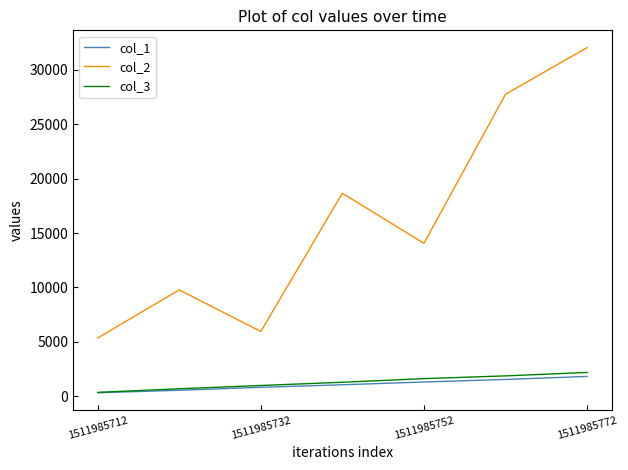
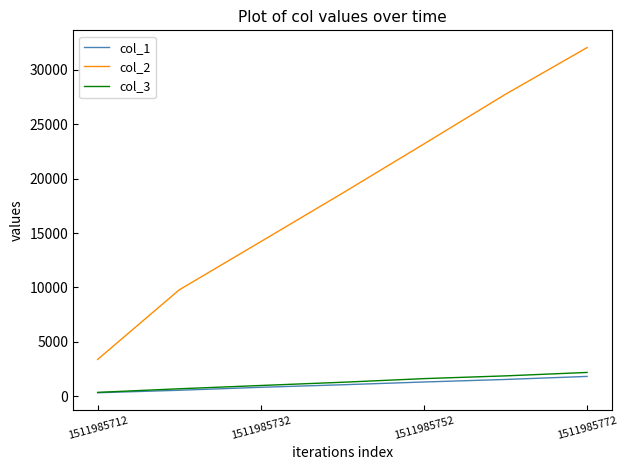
col_2, 1511985712: 5400 -> 3400
col_2, 1511985732: 6000 -> 14200
col_2, 1511985752: 14100 -> 23200
